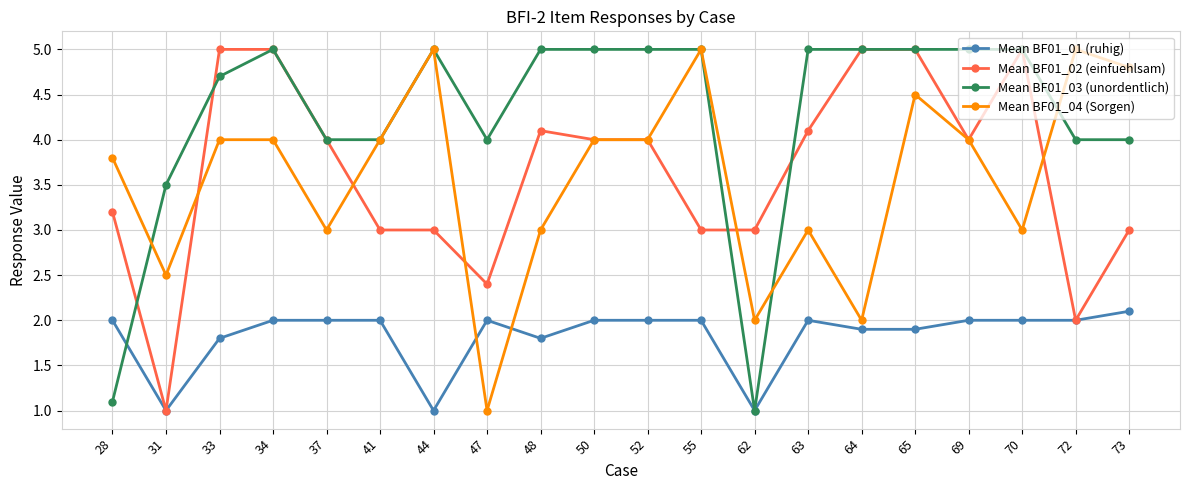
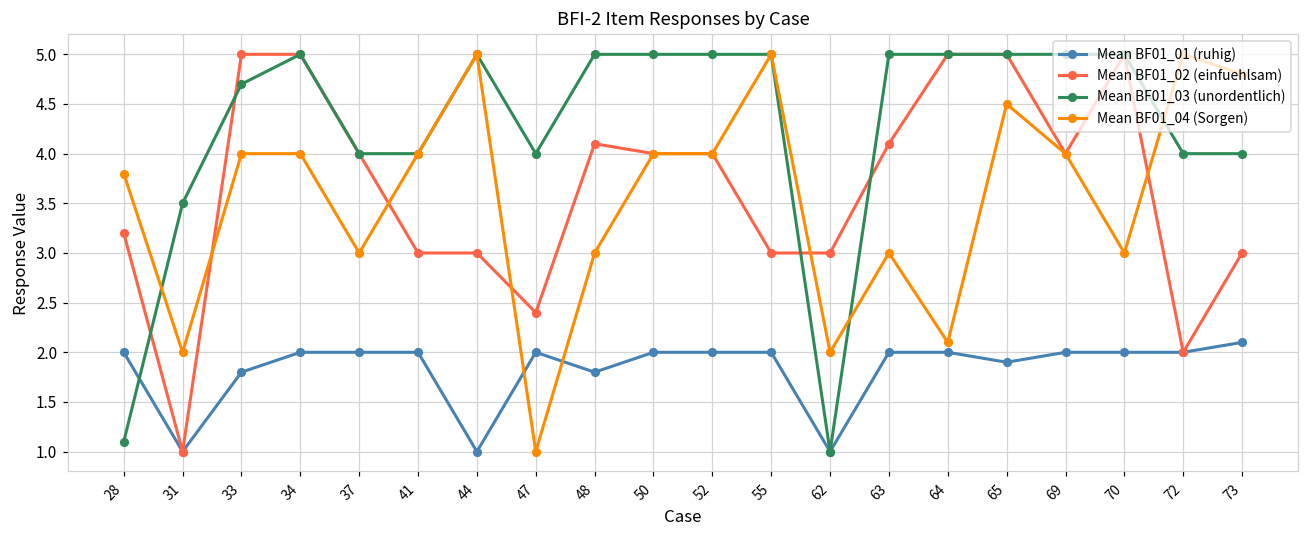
Mean BF01_04 (Sorgen), 31: 2.5 -> 2.0
Mean BF01_01 (ruhig), 64: 1.9 -> 2.0
Mean BF01_04 (Sorgen), 64: 2.0 -> 2.1
